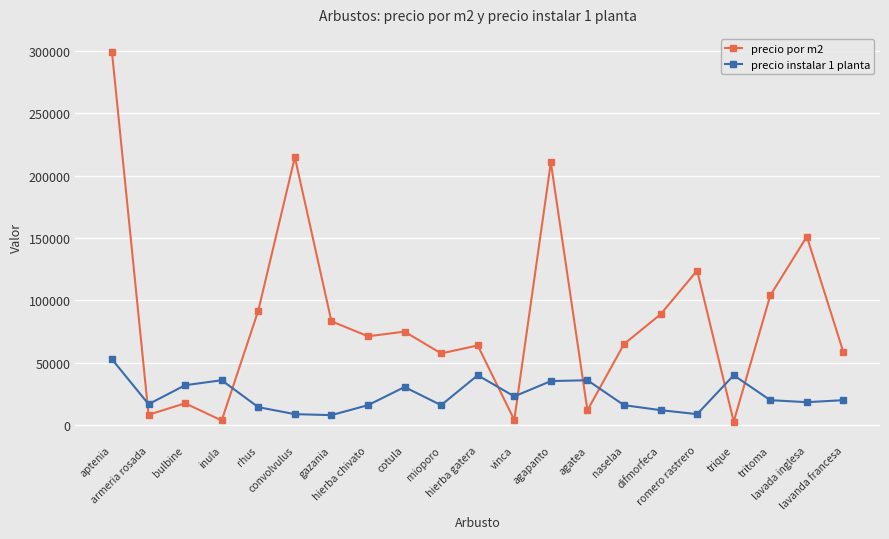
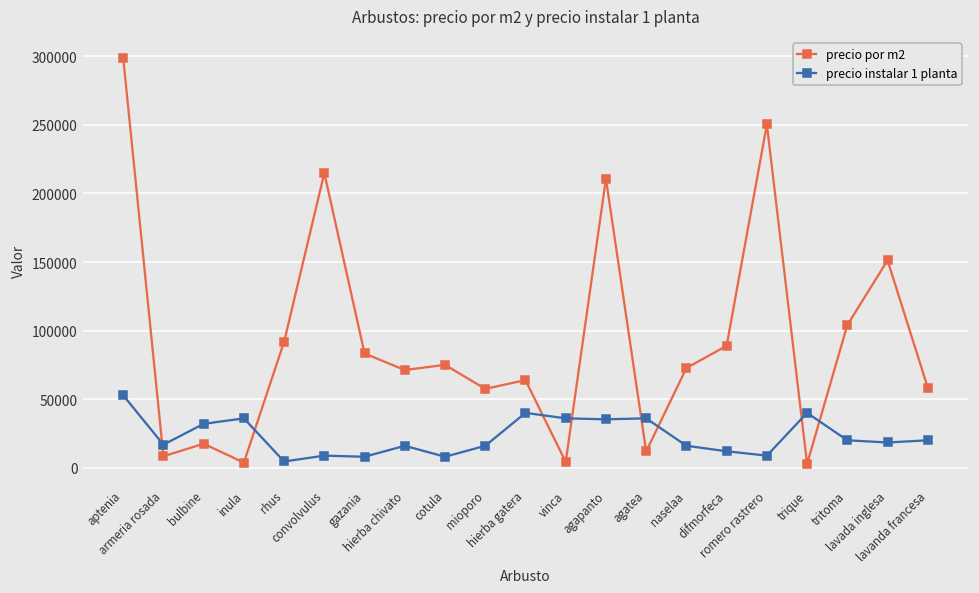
precio instalar 1 planta, rhus: 14000 -> 5000
precio instalar 1 planta, cotula: 31000 -> 8000
precio instalar 1 planta, vinca: 23000 -> 36000
precio por m2, naselaa: 65000 -> 73000
precio por m2, romero rastrero: 124000 -> 250000
